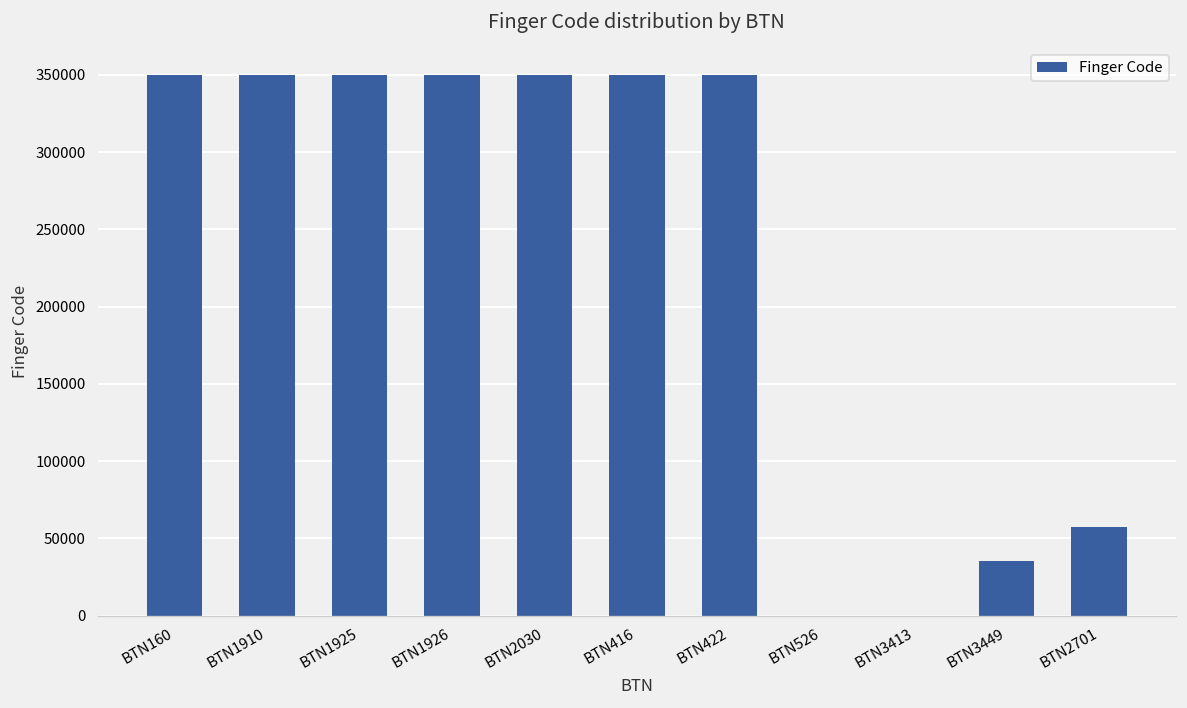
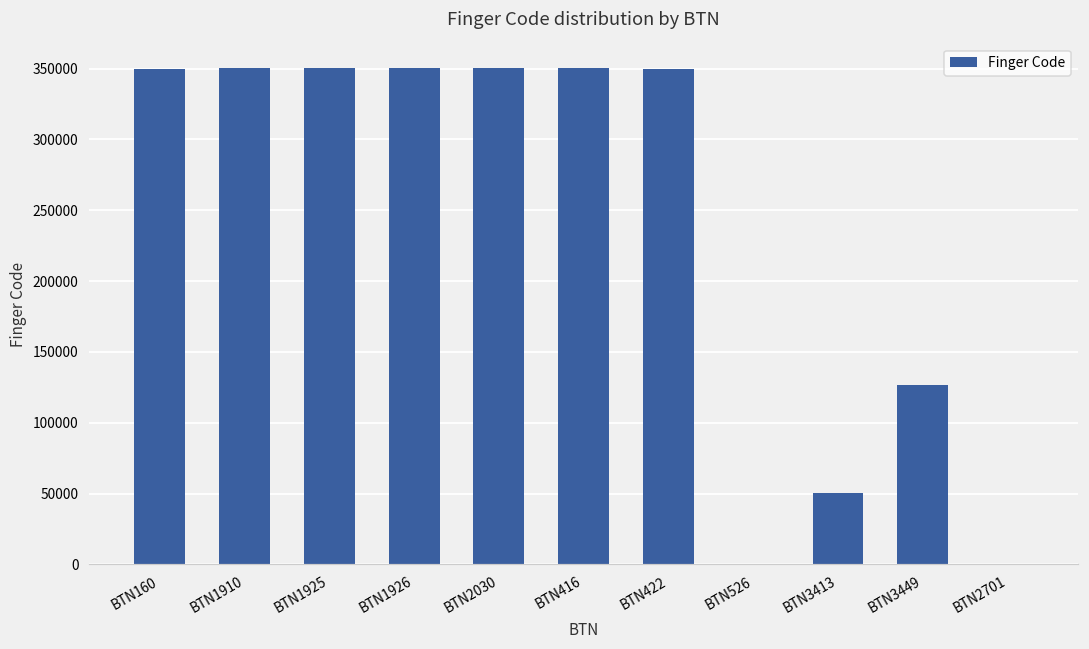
BTN3413: 0 -> 50000
BTN3449: 35000 -> 126000
BTN2701: 58000 -> 0
